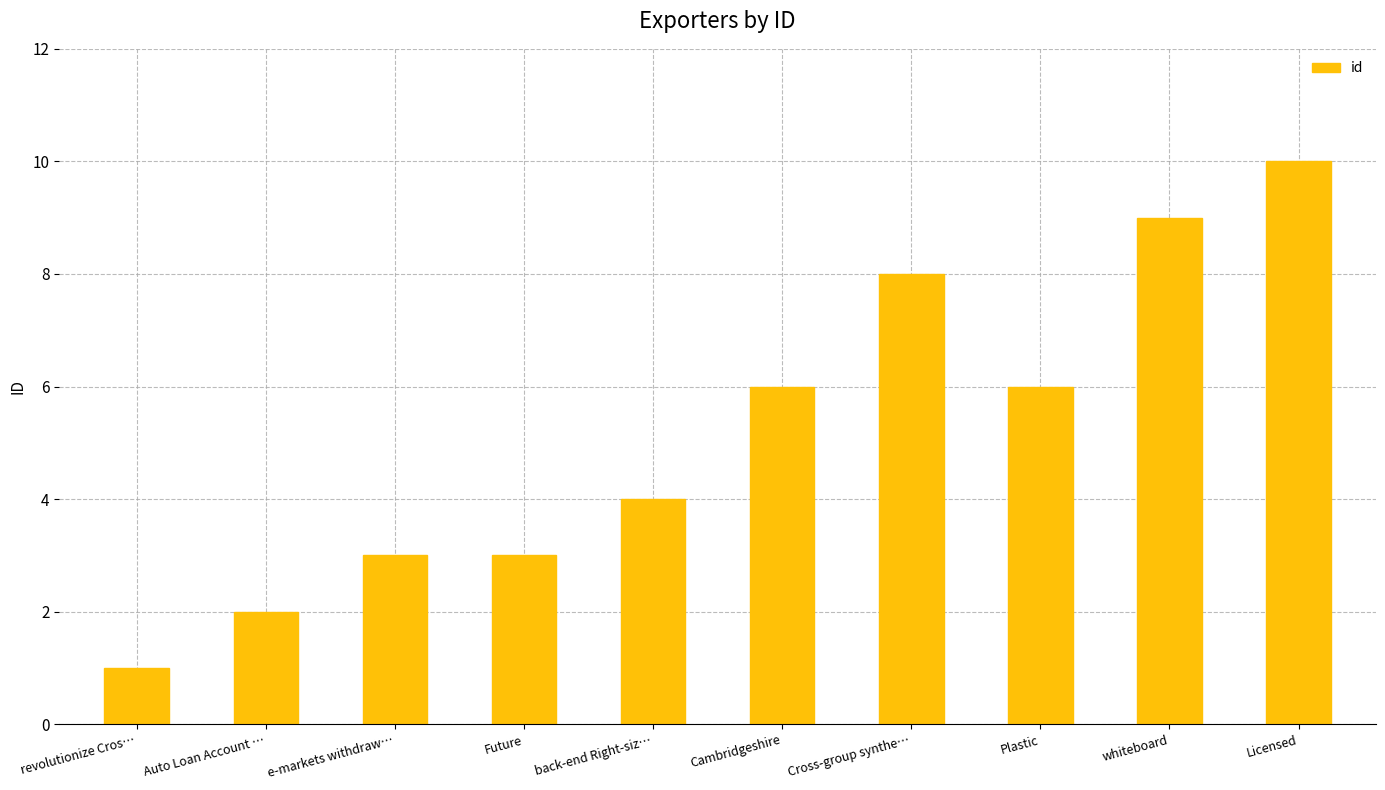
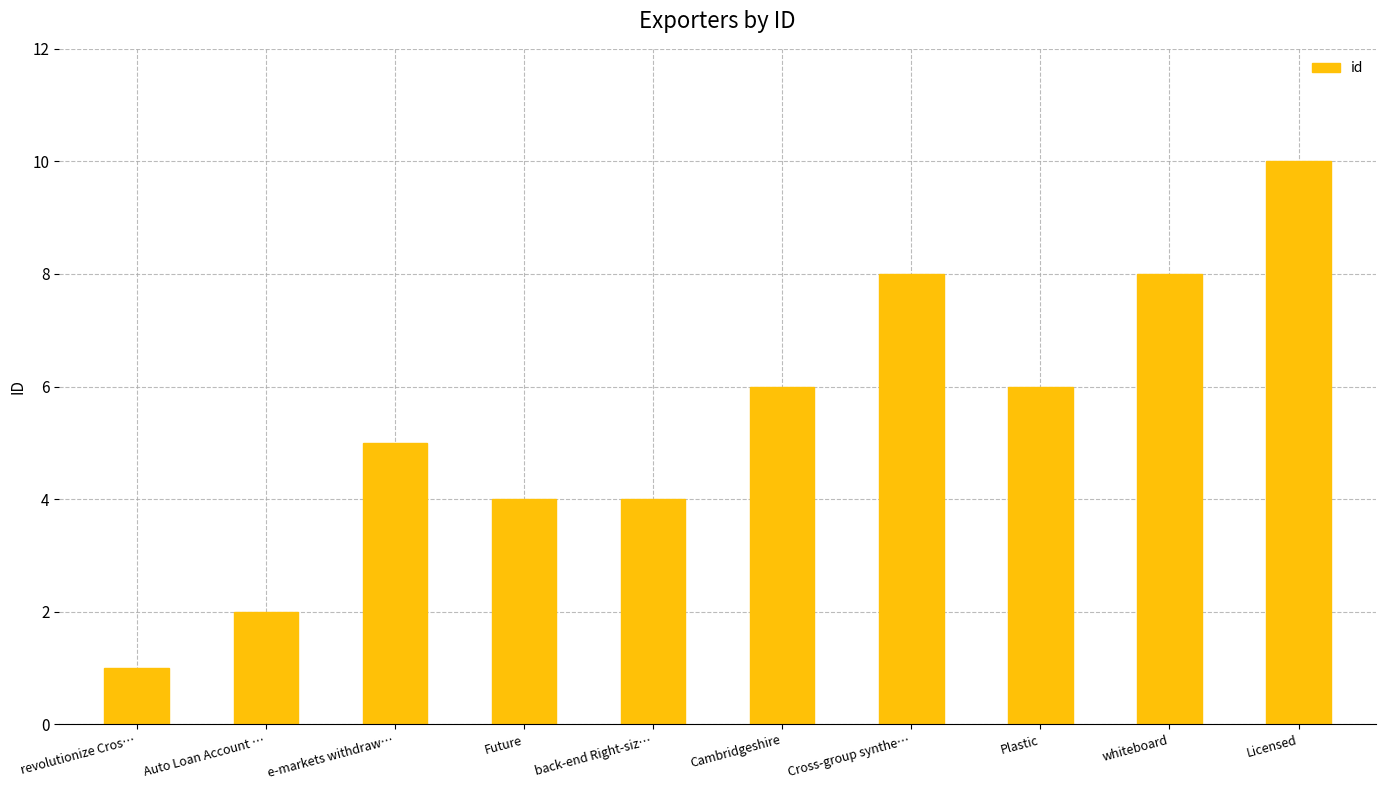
e-markets withdraw…: 3 -> 5
Future: 3 -> 4
whiteboard: 9 -> 8
